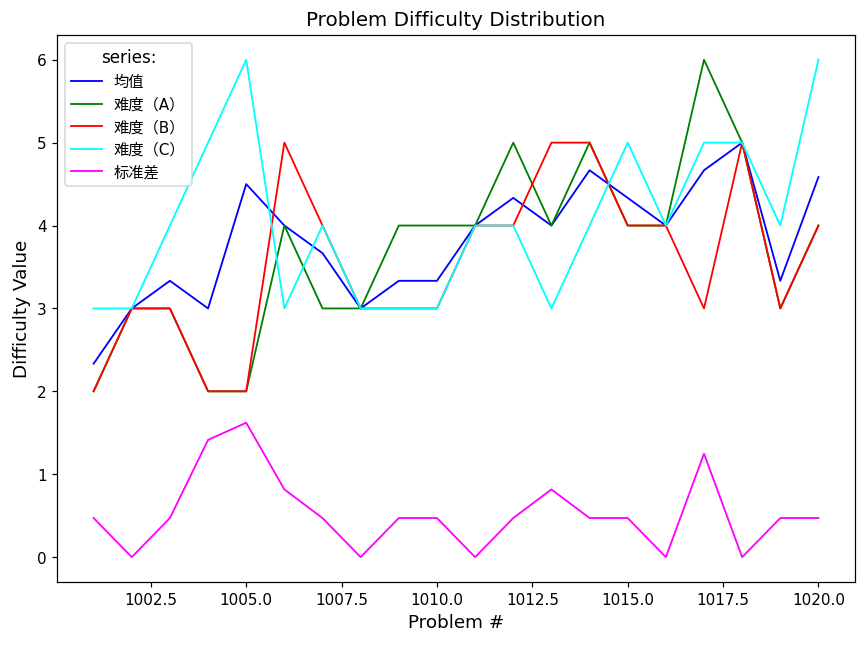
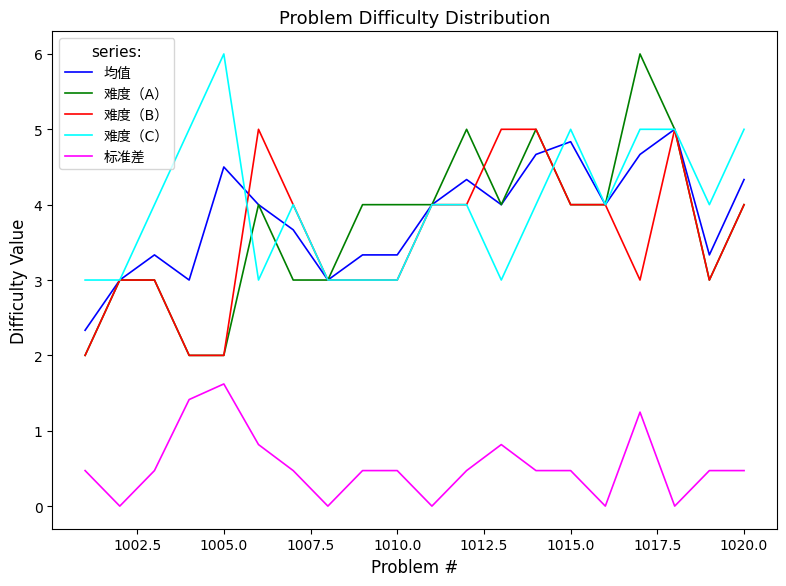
均值, 1015.0: 4.3 -> 4.8
均值, 1020.0: 4.6 -> 4.3
难度（C）, 1020.0: 6 -> 5
